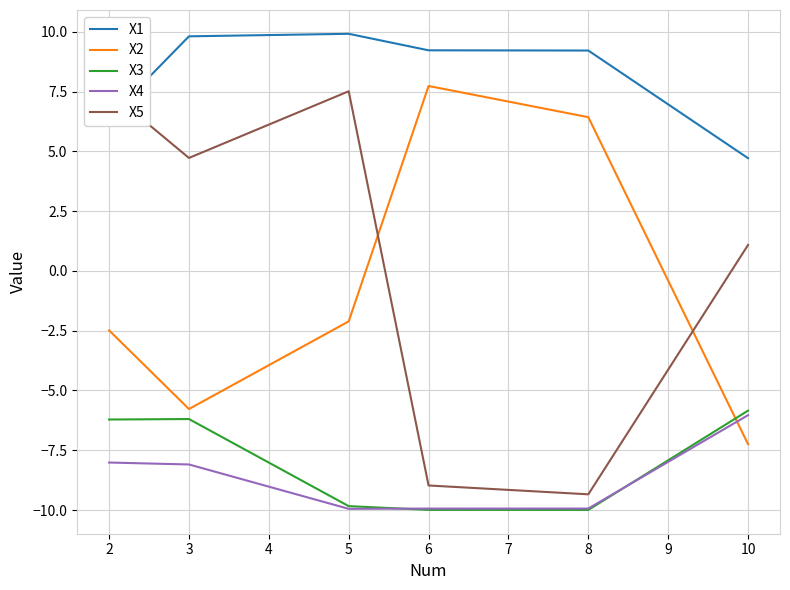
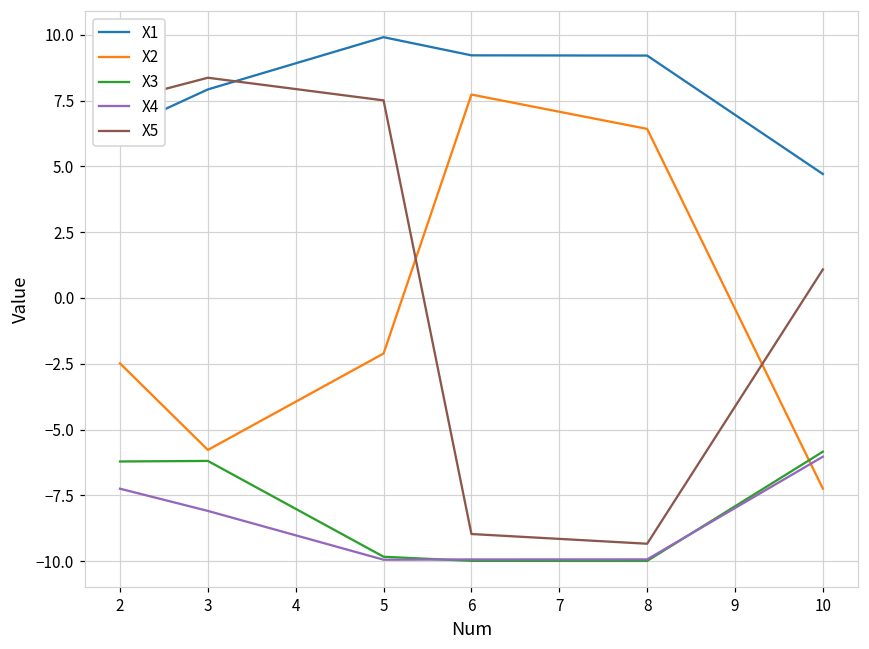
X4, 2: -8.0 -> -7.3
X1, 3: 9.8 -> 7.9
X5, 3: 4.7 -> 8.4
